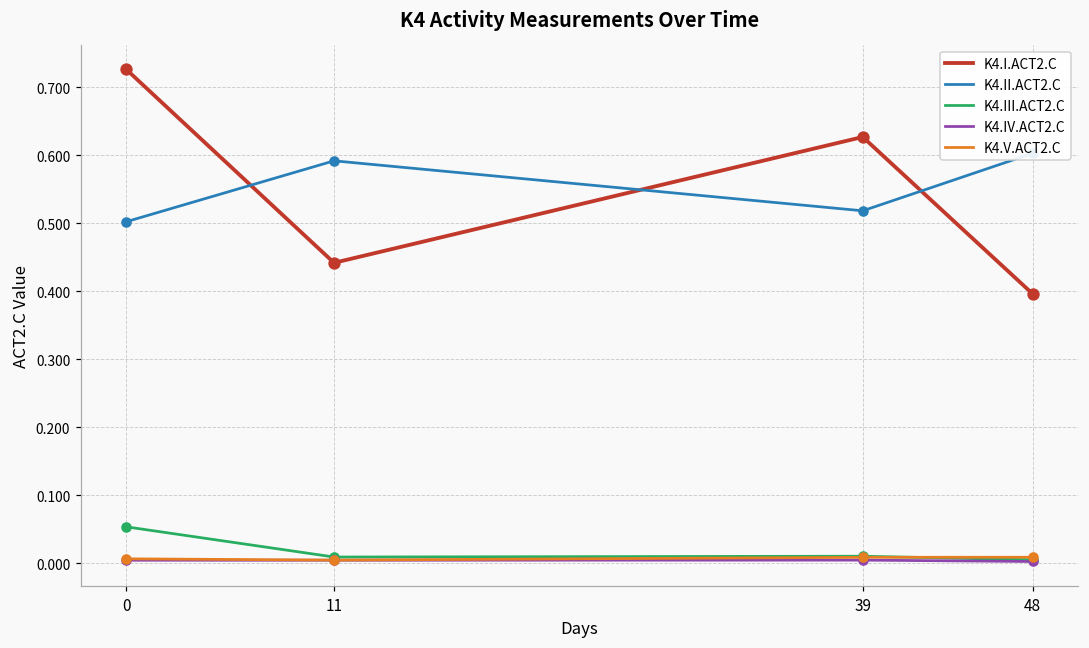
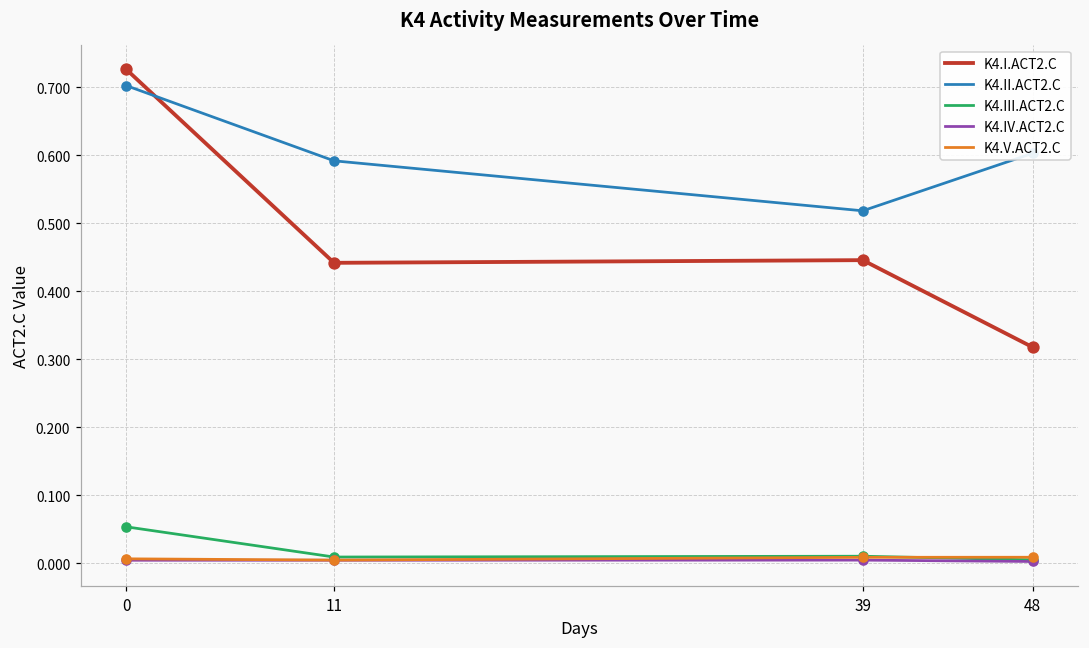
K4.II.ACT2.C, 0: 0.50 -> 0.70
K4.I.ACT2.C, 39: 0.63 -> 0.45
K4.I.ACT2.C, 48: 0.40 -> 0.32
